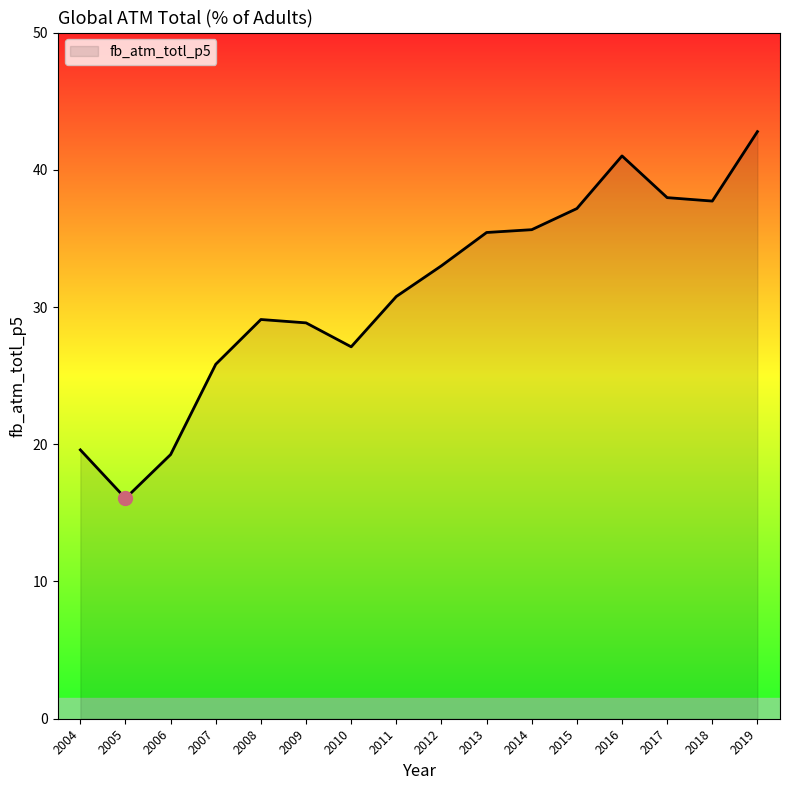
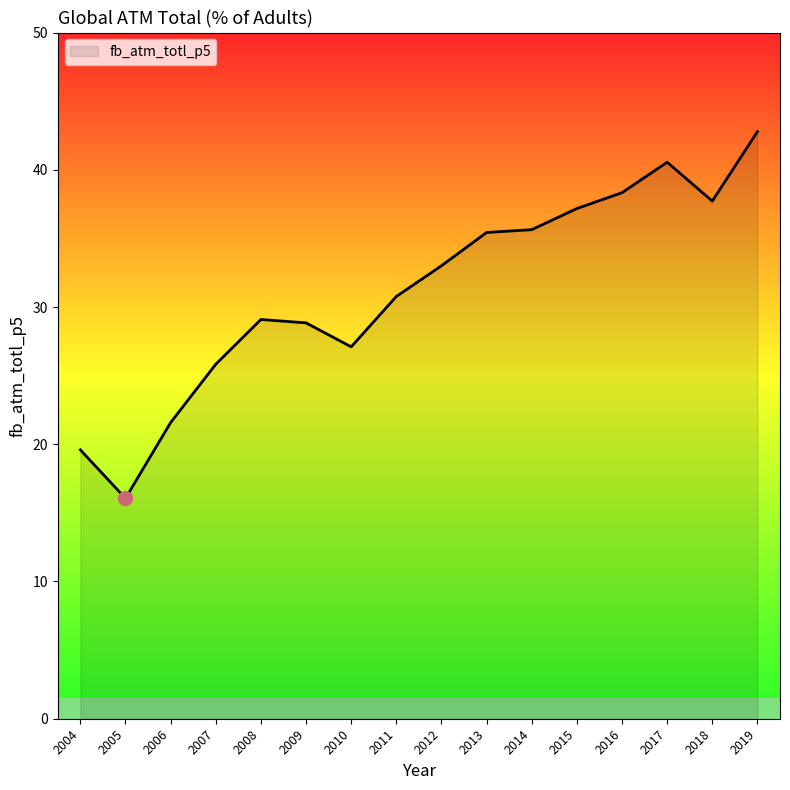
fb_atm_totl_p5, 2006: 19.3 -> 21.6
fb_atm_totl_p5, 2016: 41.0 -> 38.3
fb_atm_totl_p5, 2017: 38.0 -> 40.6
